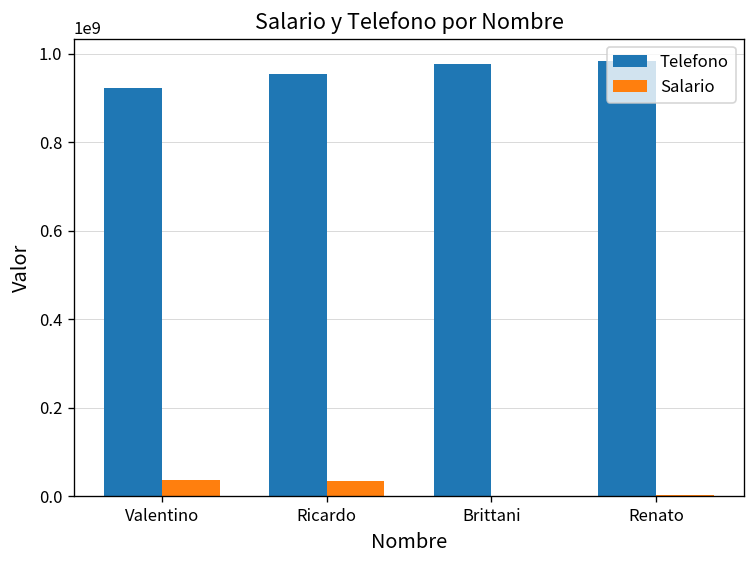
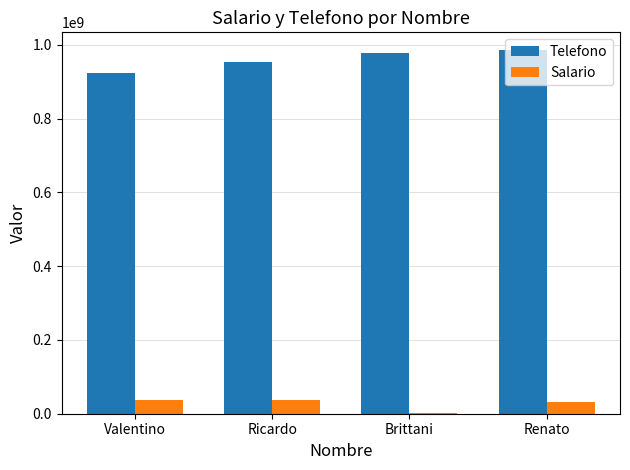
Salario, Renato: 0 -> 30000000
